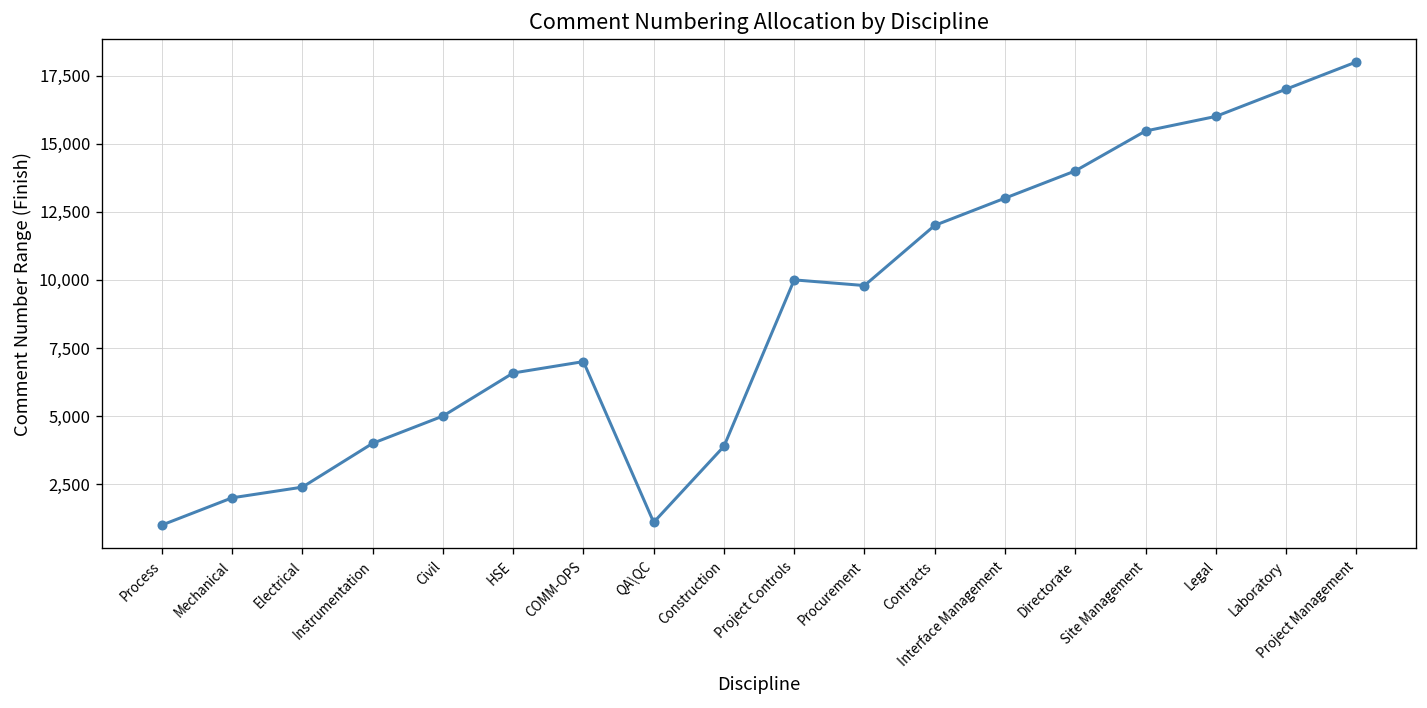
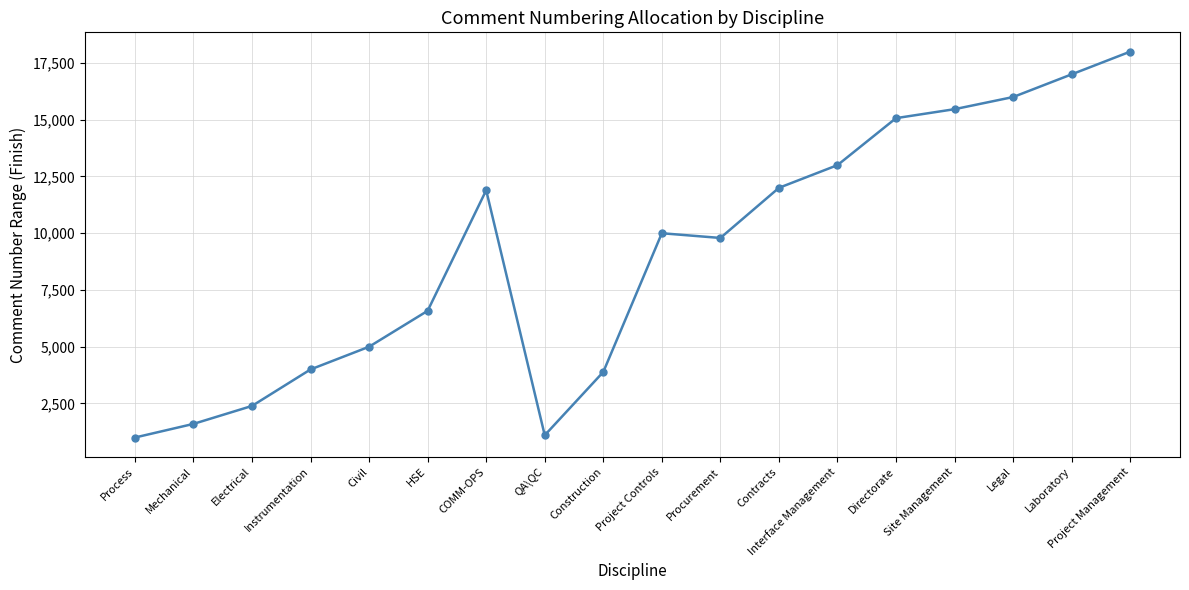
Mechanical: 2,000 -> 1,600
COMM-OPS: 7,000 -> 11,900
Directorate: 14,000 -> 15,100
